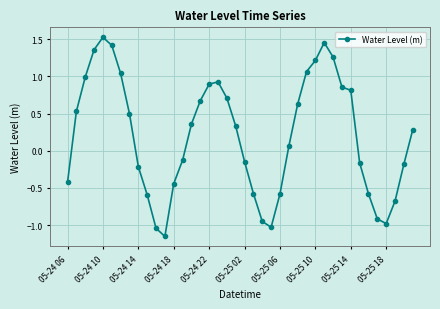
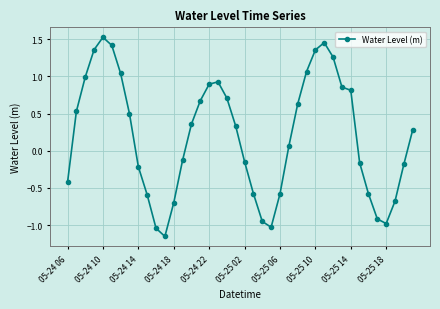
05-24 18: -0.4 -> -0.7
05-25 10: 1.2 -> 1.4
